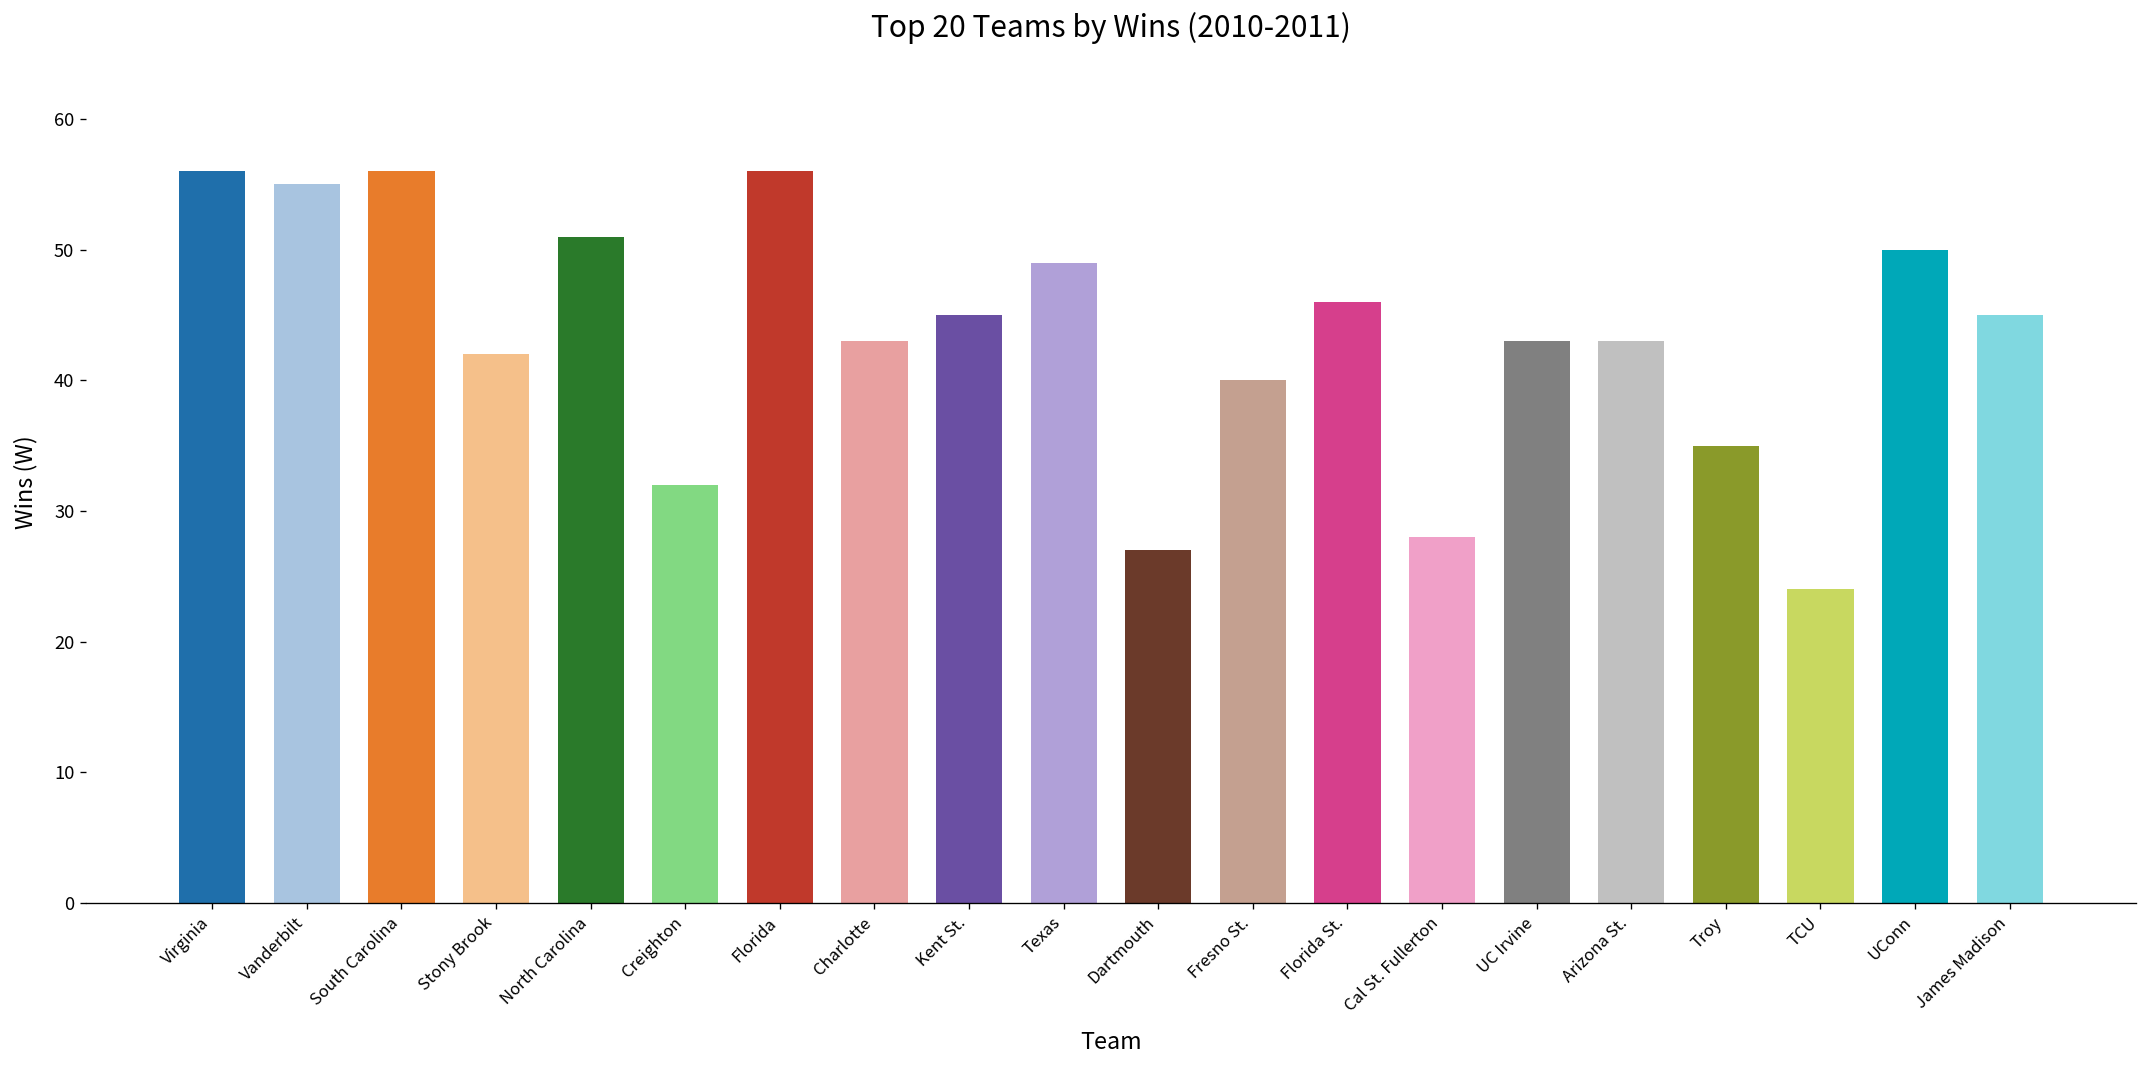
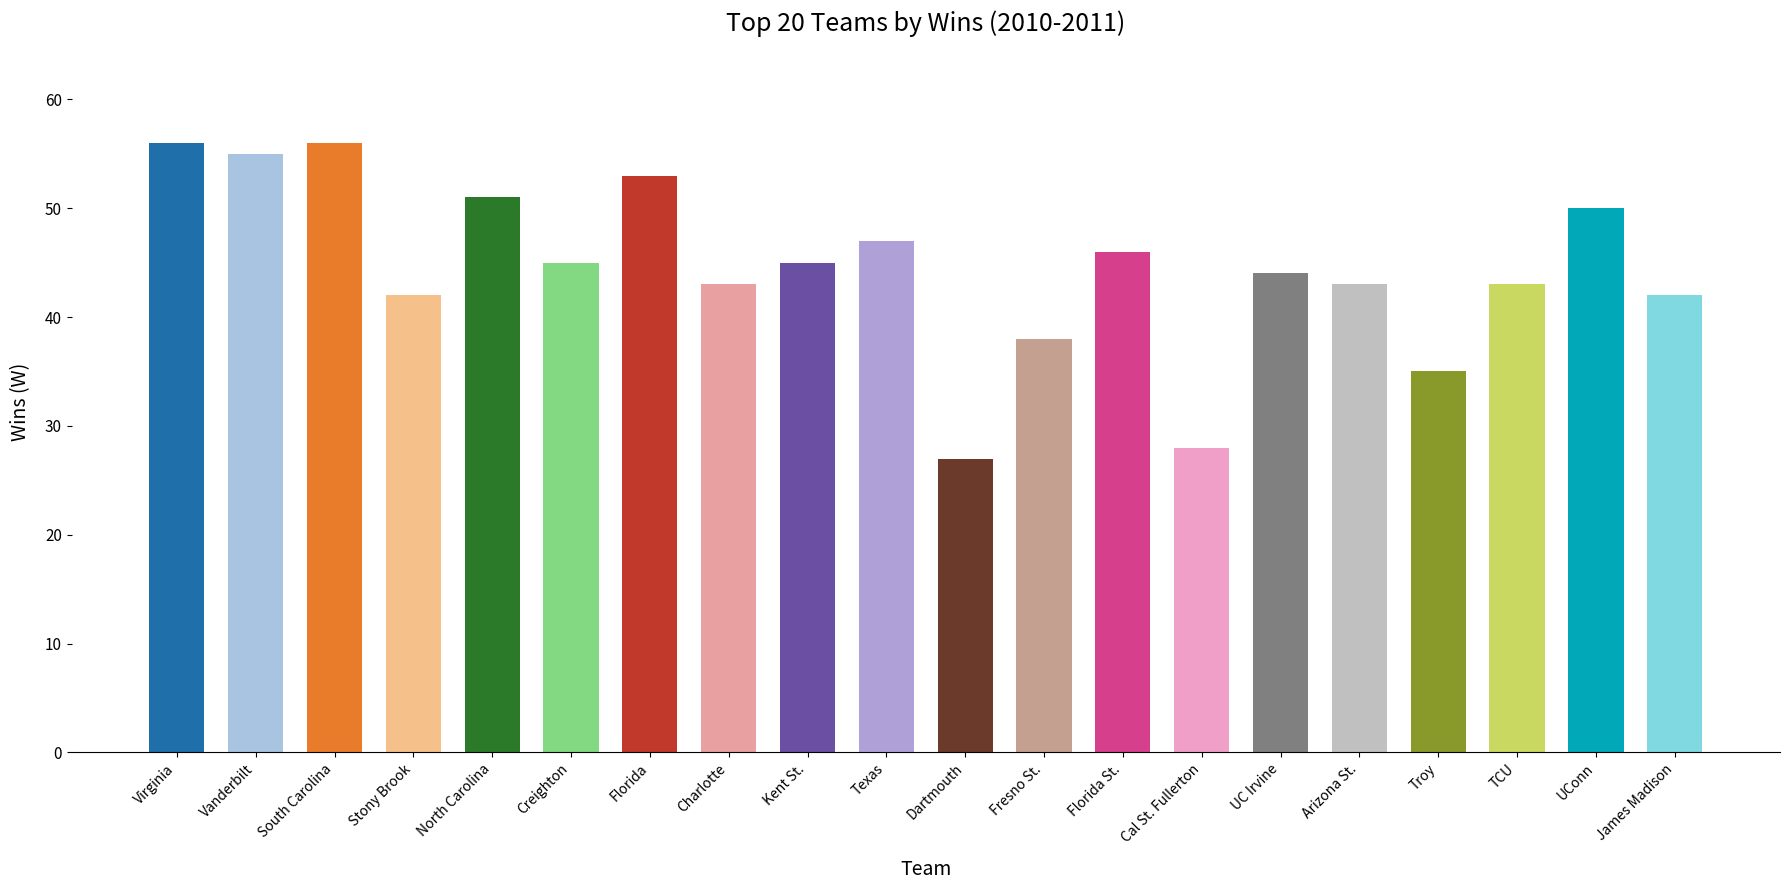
Creighton: 32 -> 45
Florida: 56 -> 53
Texas: 49 -> 47
Fresno St.: 40 -> 38
UC Irvine: 43 -> 44
TCU: 24 -> 43
James Madison: 45 -> 42
